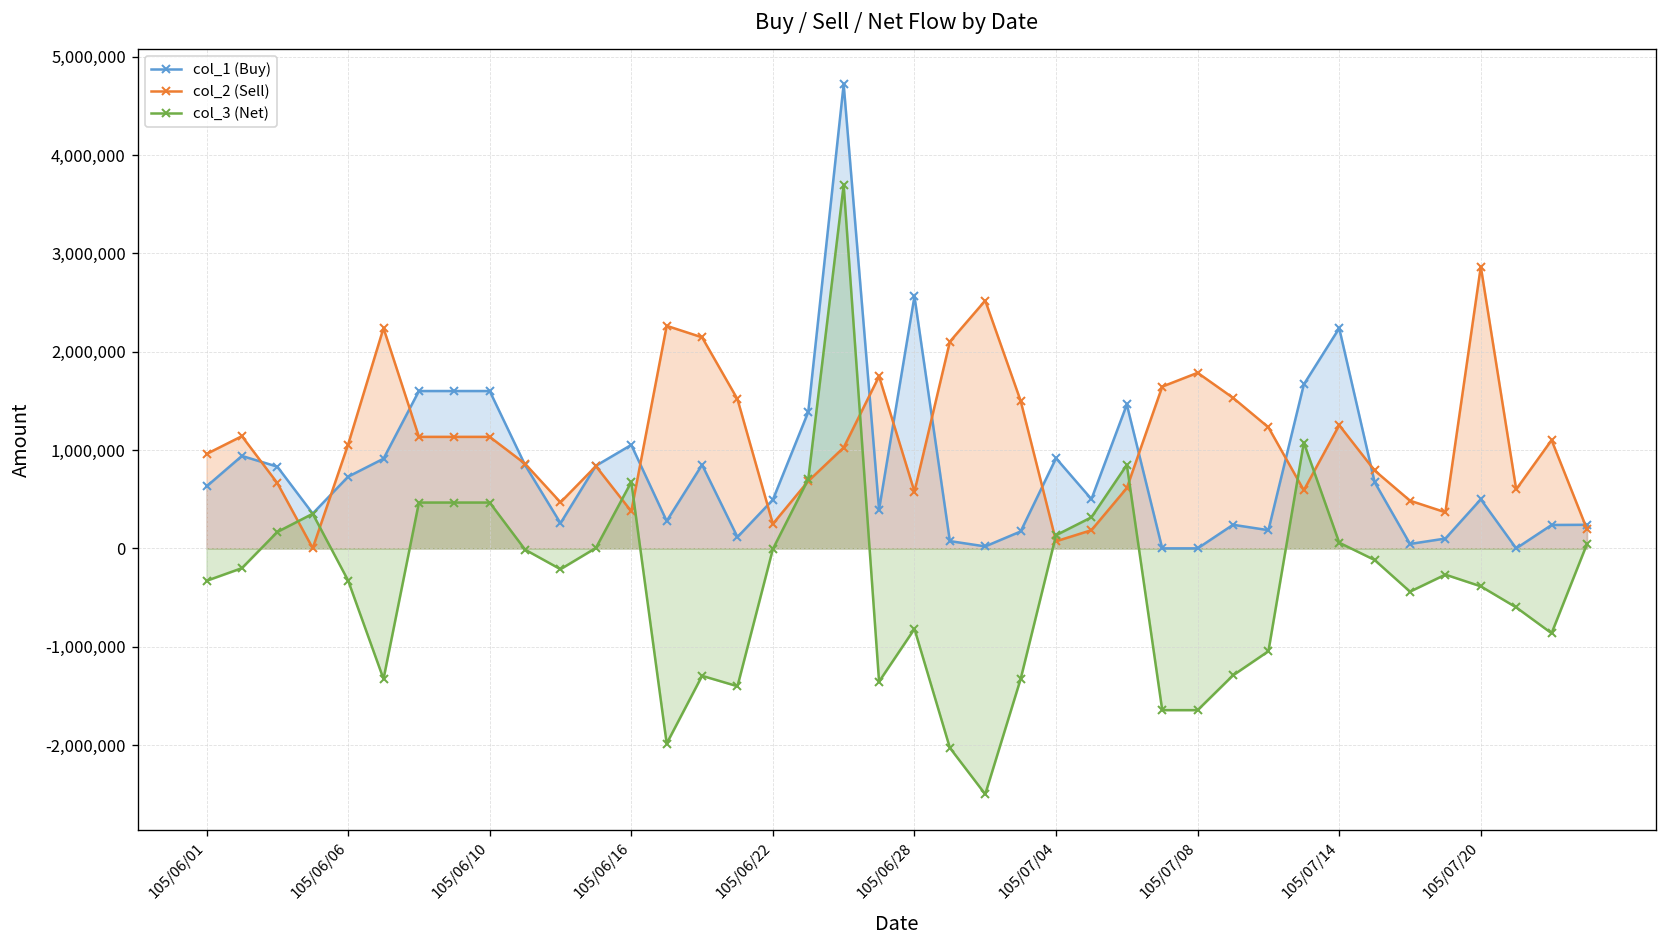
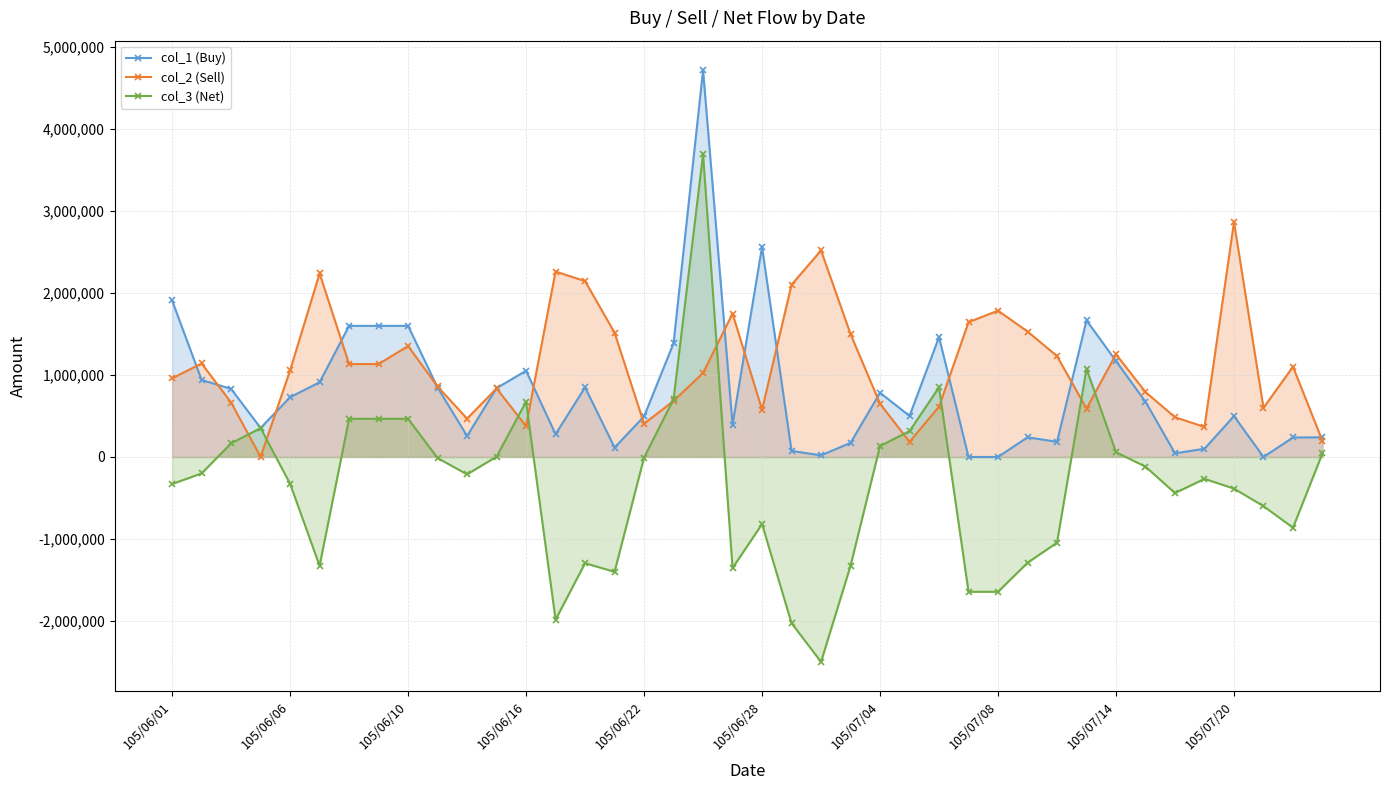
col_1 (Buy), 105/06/01: 600,000 -> 1,900,000
col_2 (Sell), 105/06/10: 1,100,000 -> 1,400,000
col_2 (Sell), 105/06/22: 200,000 -> 400,000
col_1 (Buy), 105/07/04: 900,000 -> 800,000
col_2 (Sell), 105/07/04: 100,000 -> 700,000
col_1 (Buy), 105/07/14: 2,200,000 -> 1,200,000
